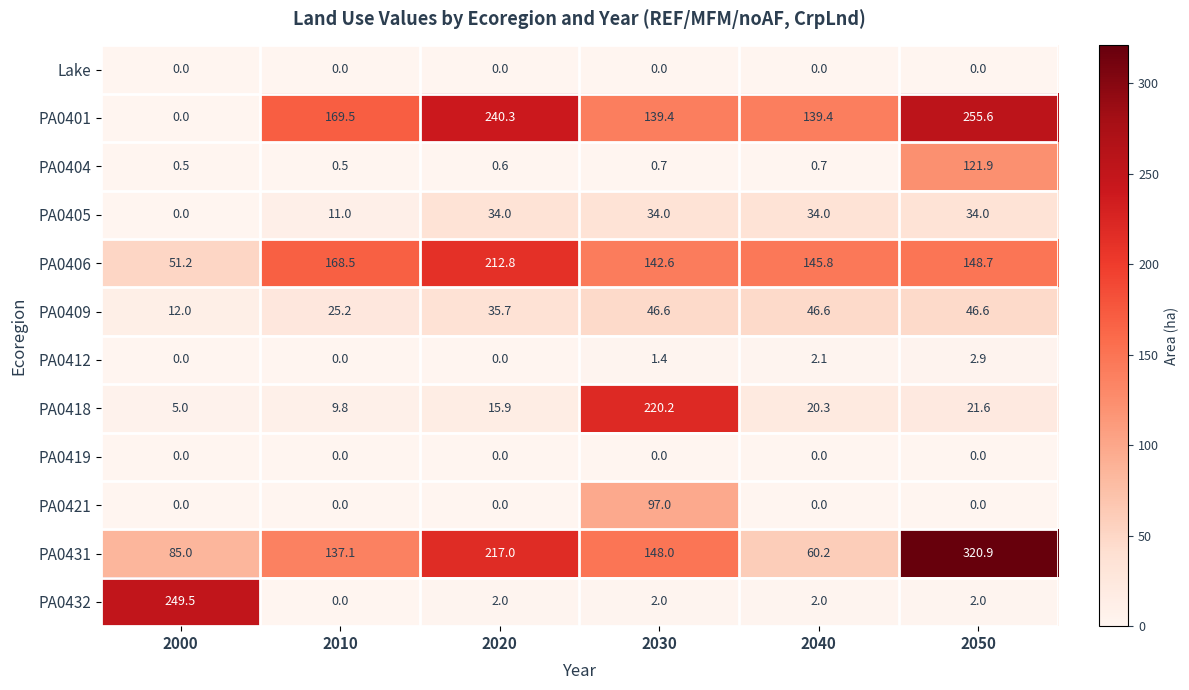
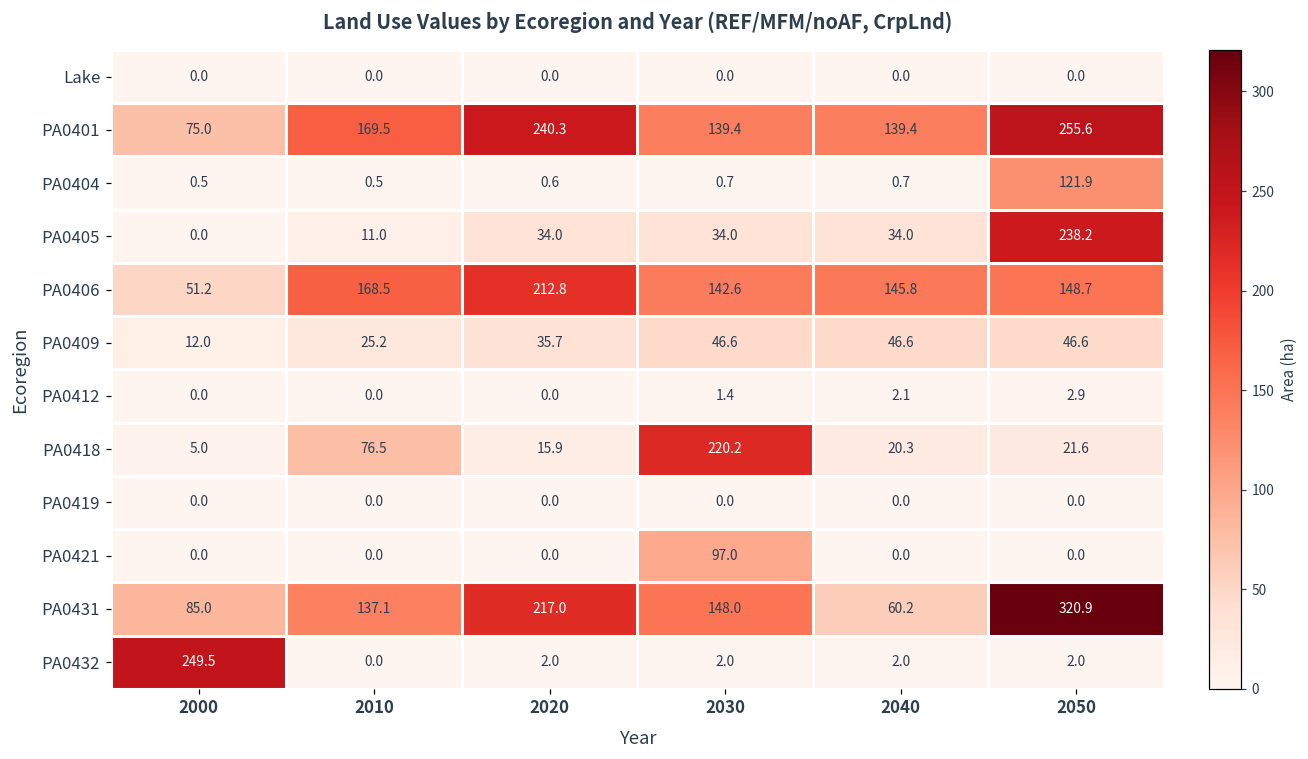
PA0401, 2000: 0.0 -> 75.0
PA0405, 2050: 34.0 -> 238.2
PA0418, 2010: 9.8 -> 76.5
